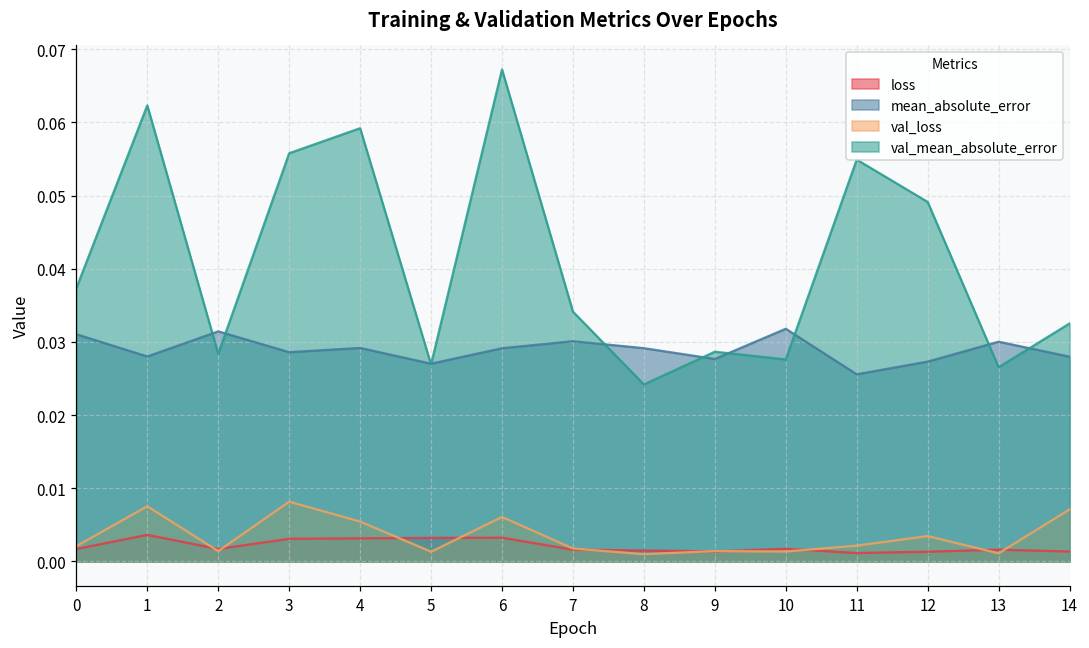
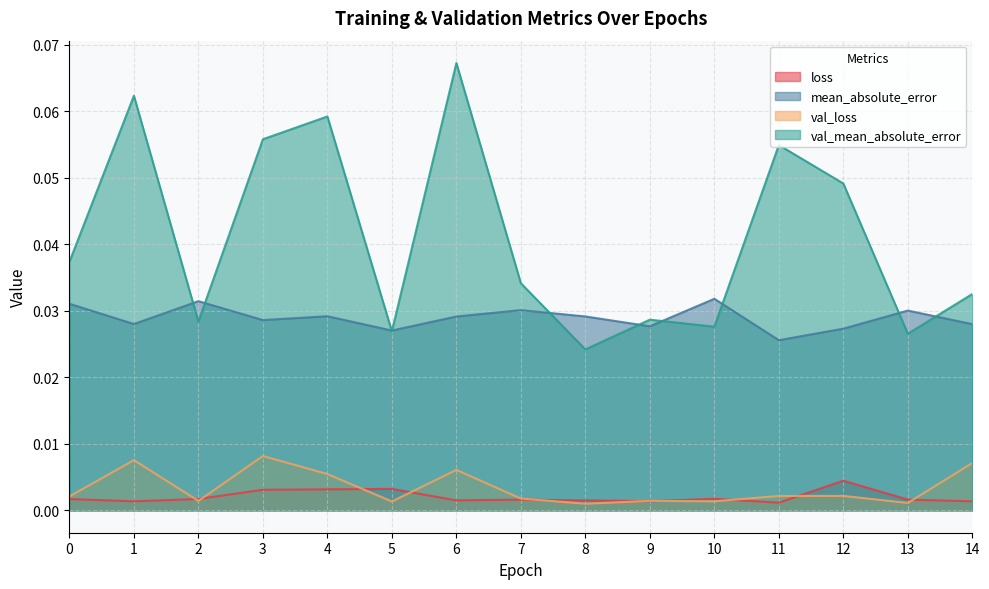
loss, 1: 0.004 -> 0.001
loss, 6: 0.003 -> 0.002
loss, 12: 0.001 -> 0.004
val_loss, 12: 0.003 -> 0.002
